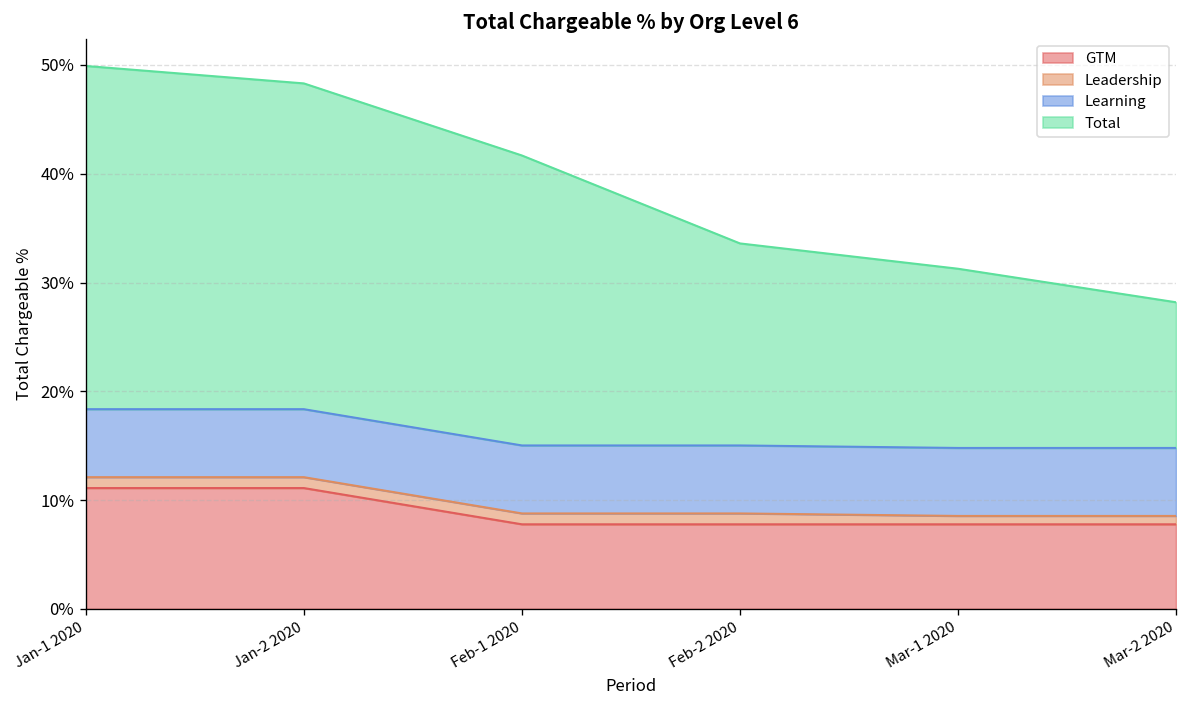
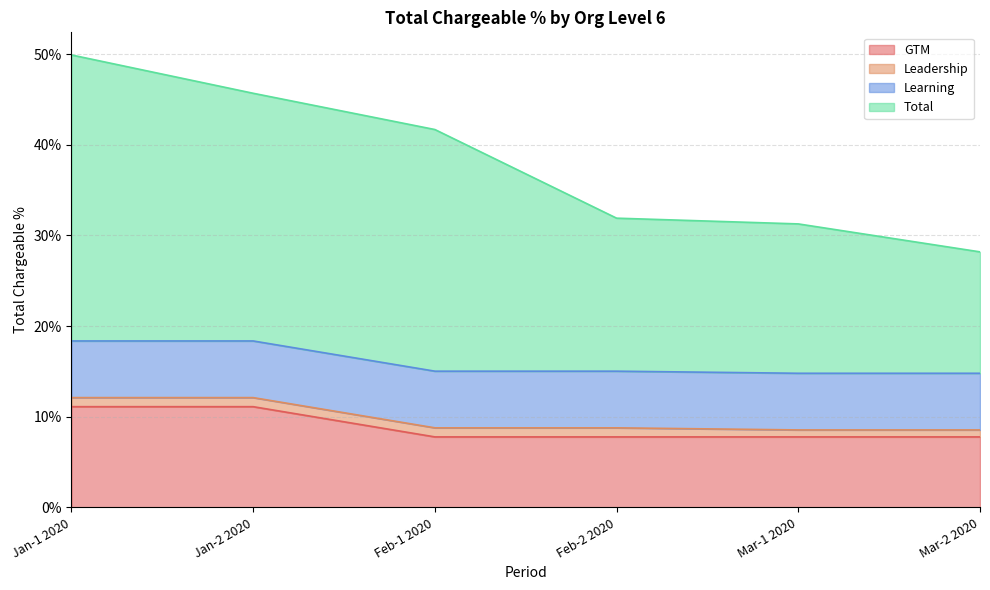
Total, Jan-2 2020: 30% -> 27%
Total, Feb-2 2020: 19% -> 17%
